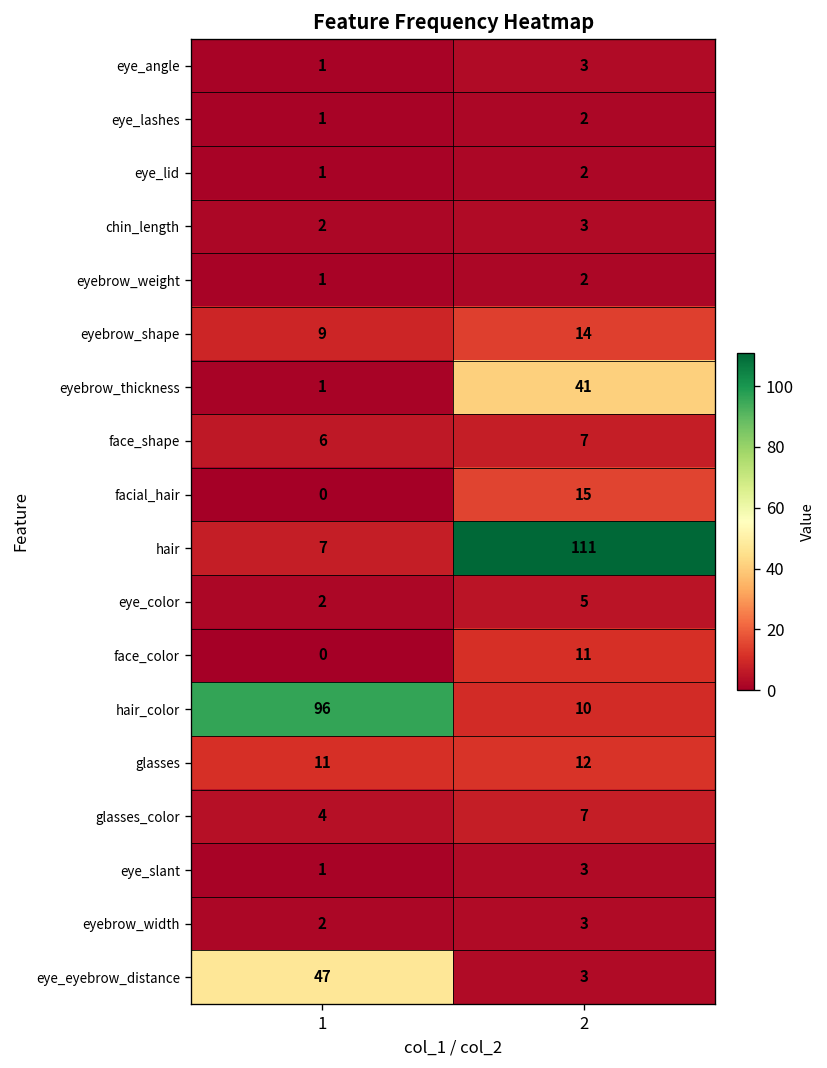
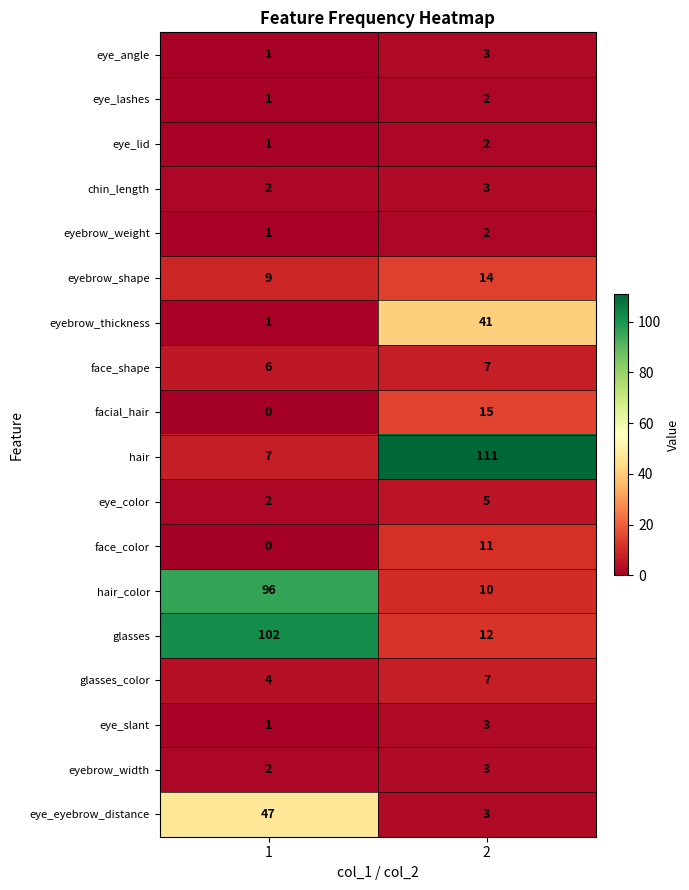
glasses, 1: 11 -> 102
